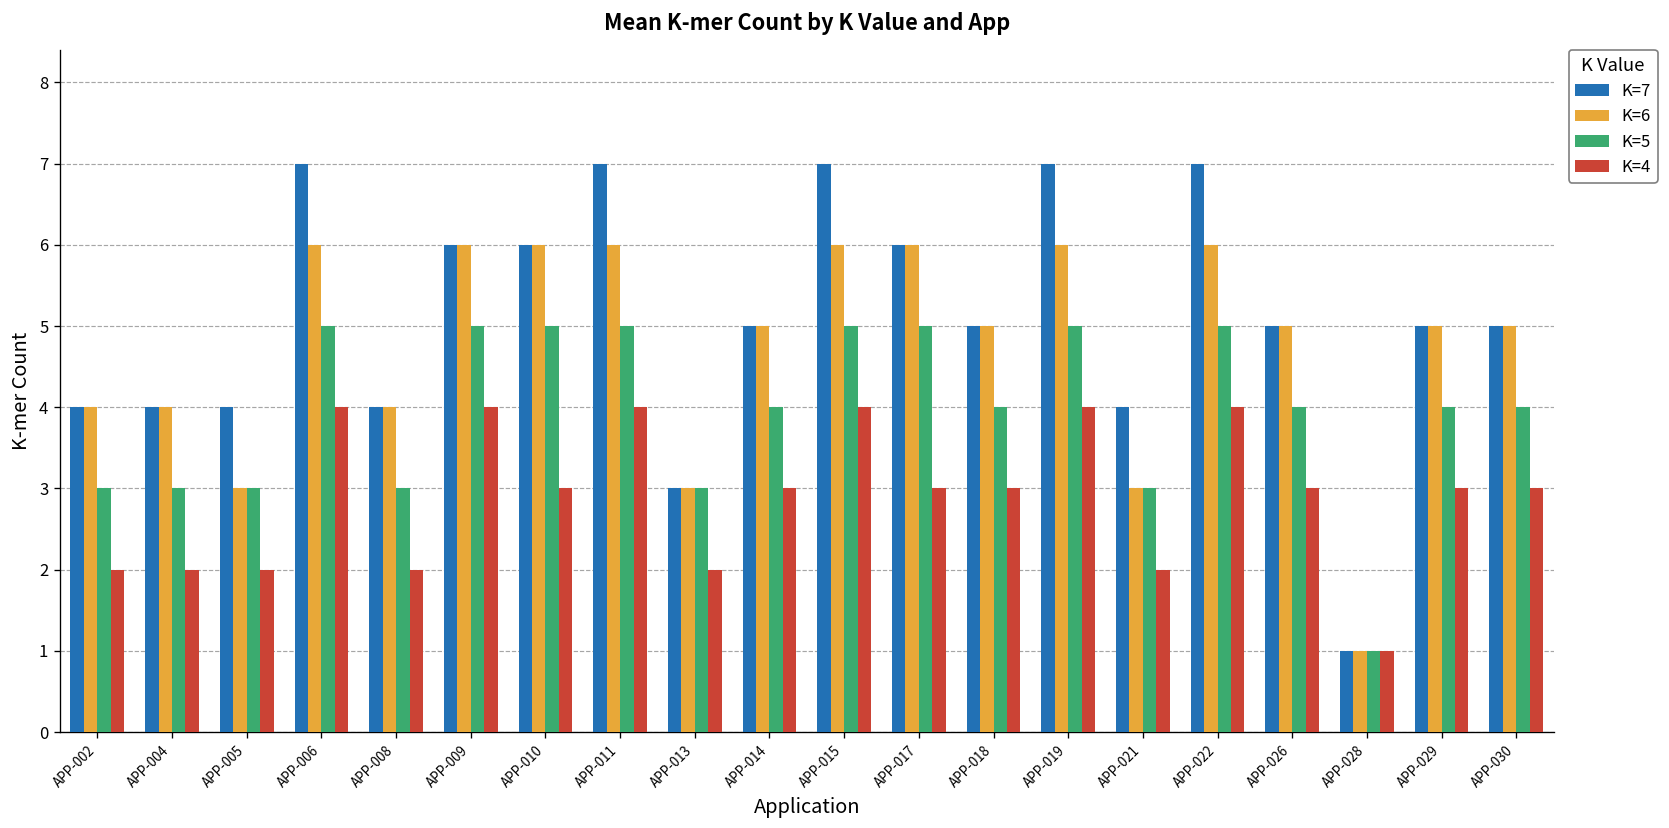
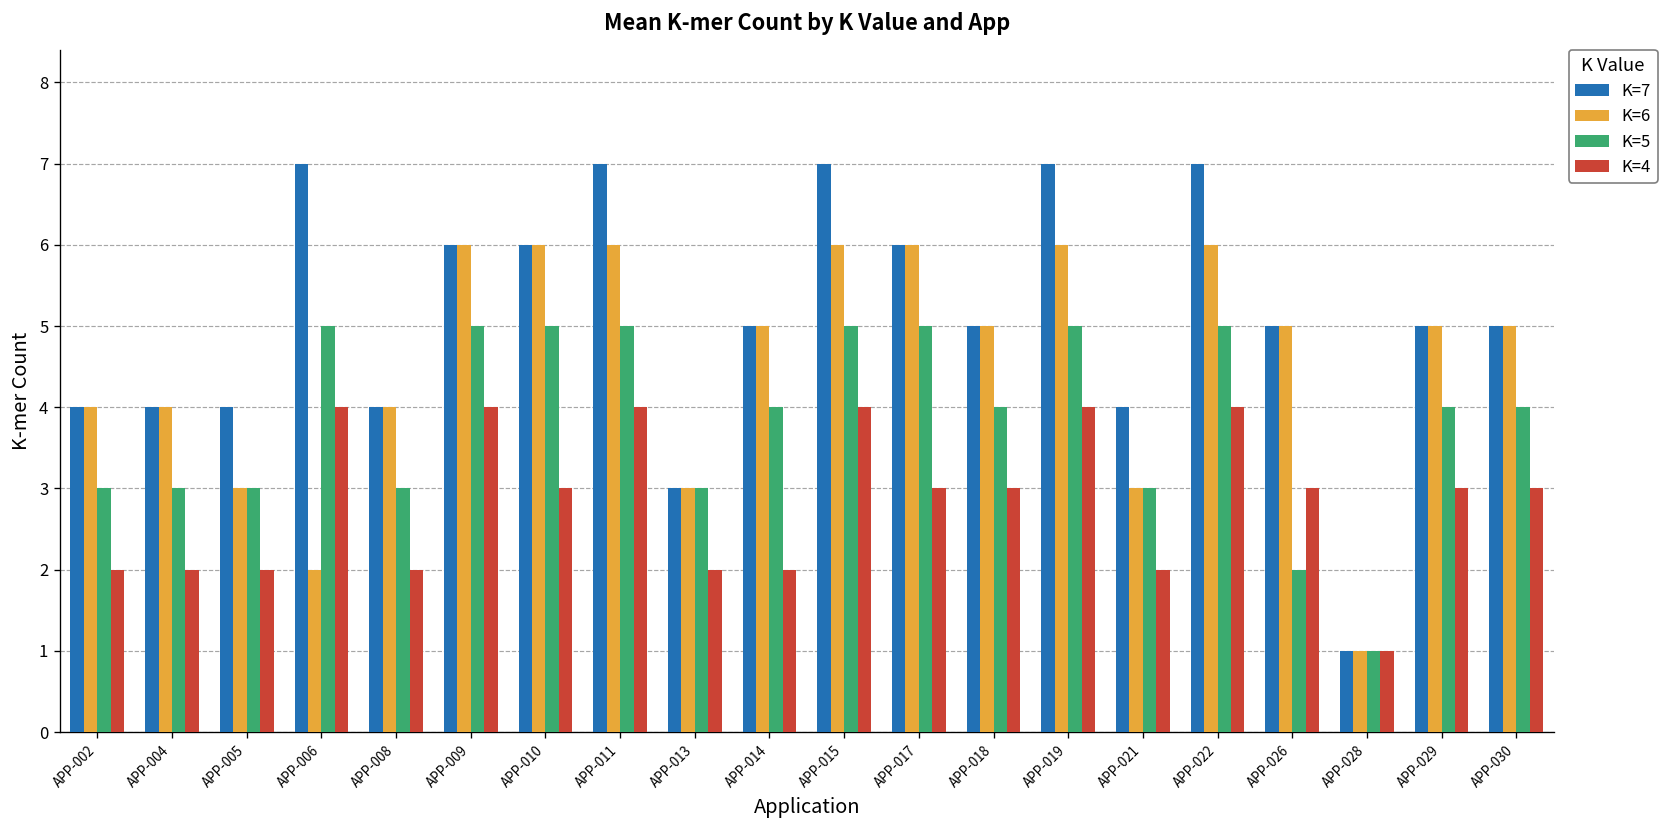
K=6, APP-006: 6 -> 2
K=4, APP-014: 3 -> 2
K=5, APP-026: 4 -> 2
